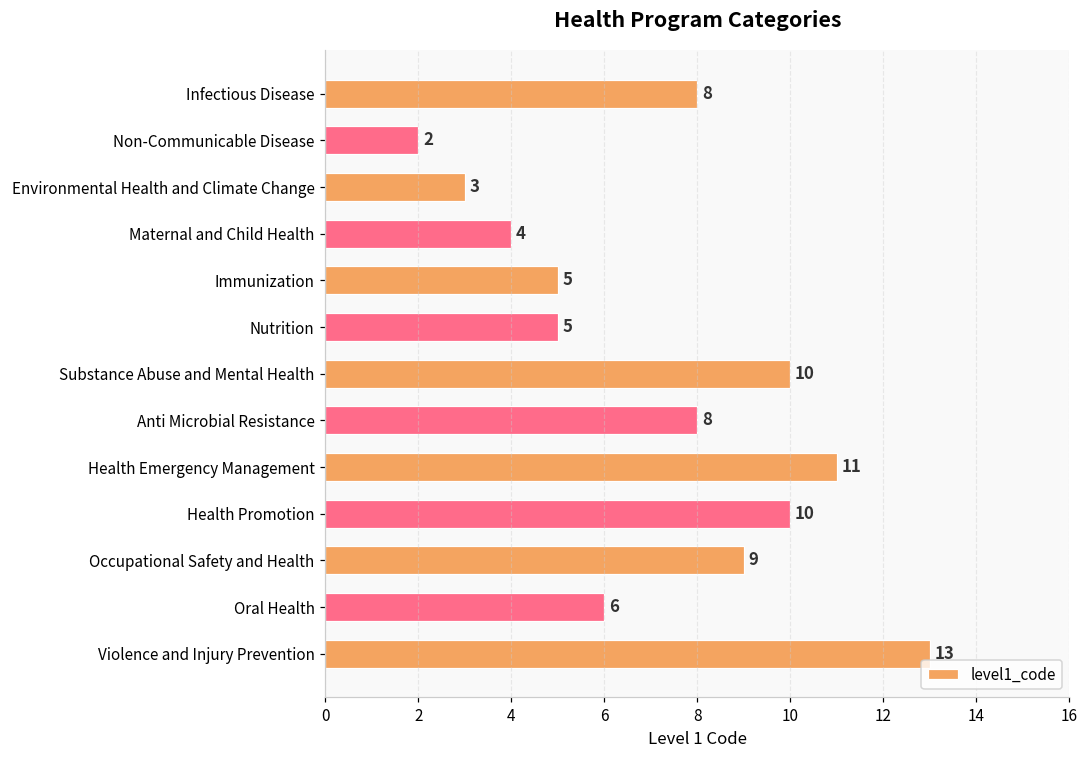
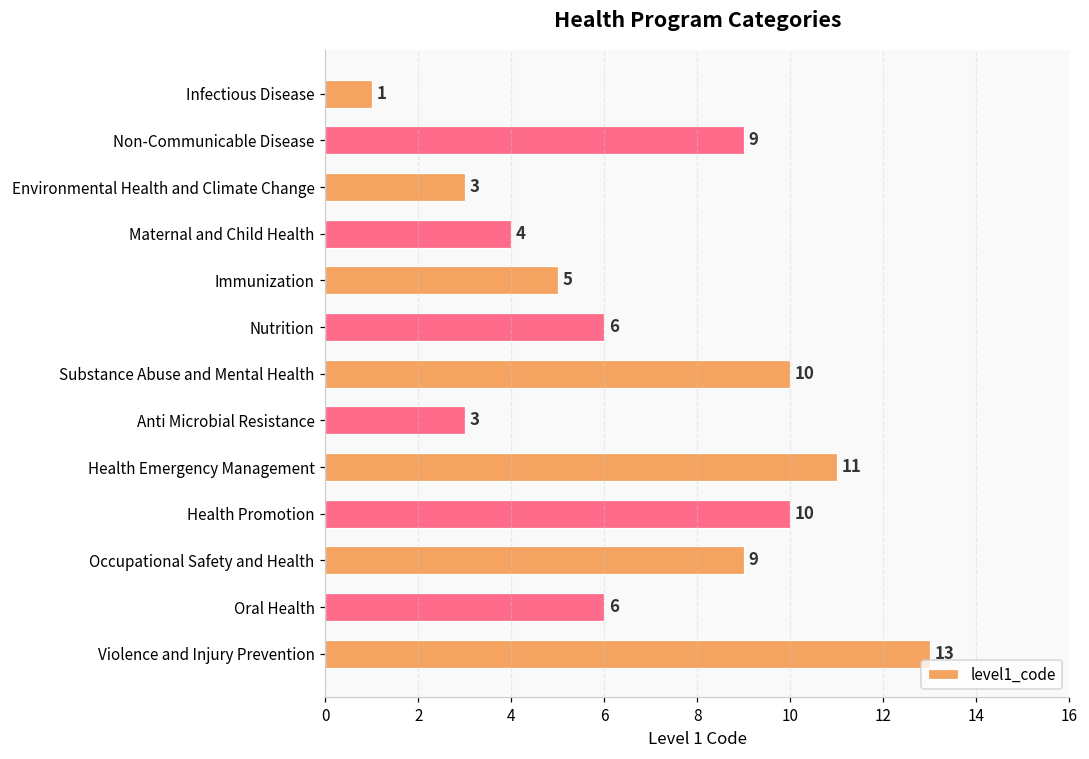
Infectious Disease: 8 -> 1
Non-Communicable Disease: 2 -> 9
Nutrition: 5 -> 6
Anti Microbial Resistance: 8 -> 3
